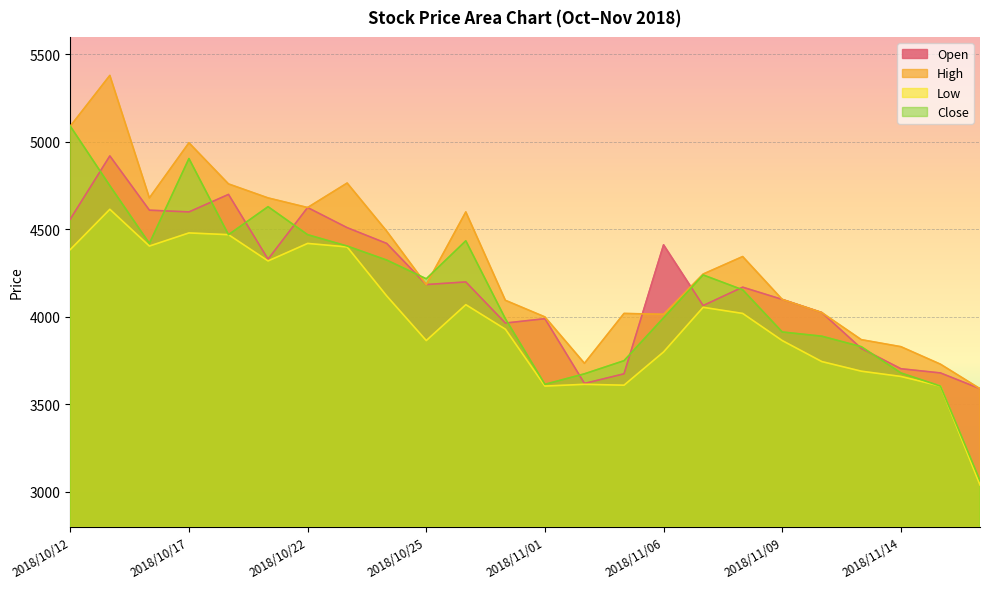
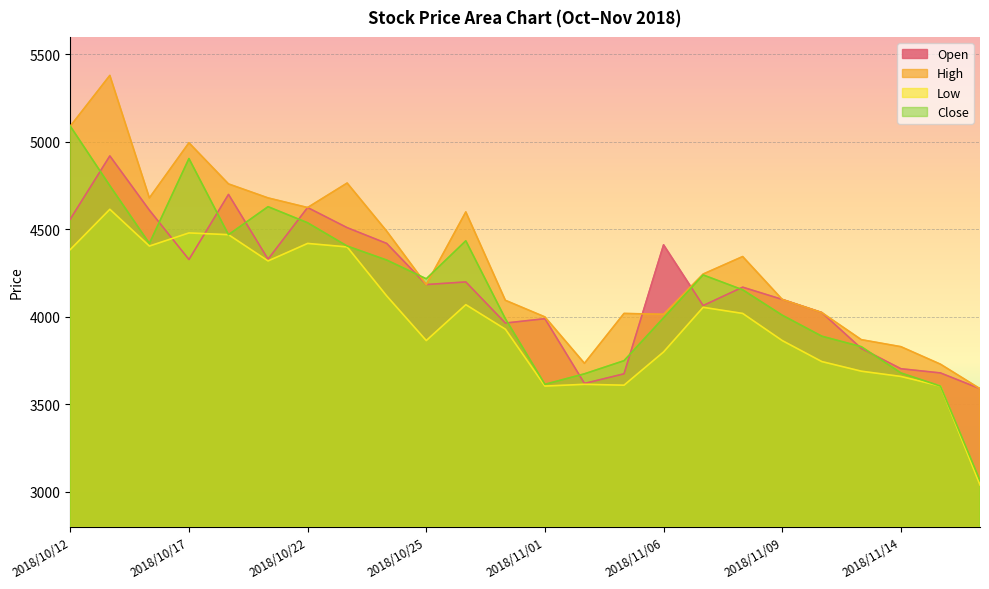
Open, 2018/10/17: 4600 -> 4330
Close, 2018/10/22: 4470 -> 4540
Close, 2018/11/09: 3910 -> 4010
